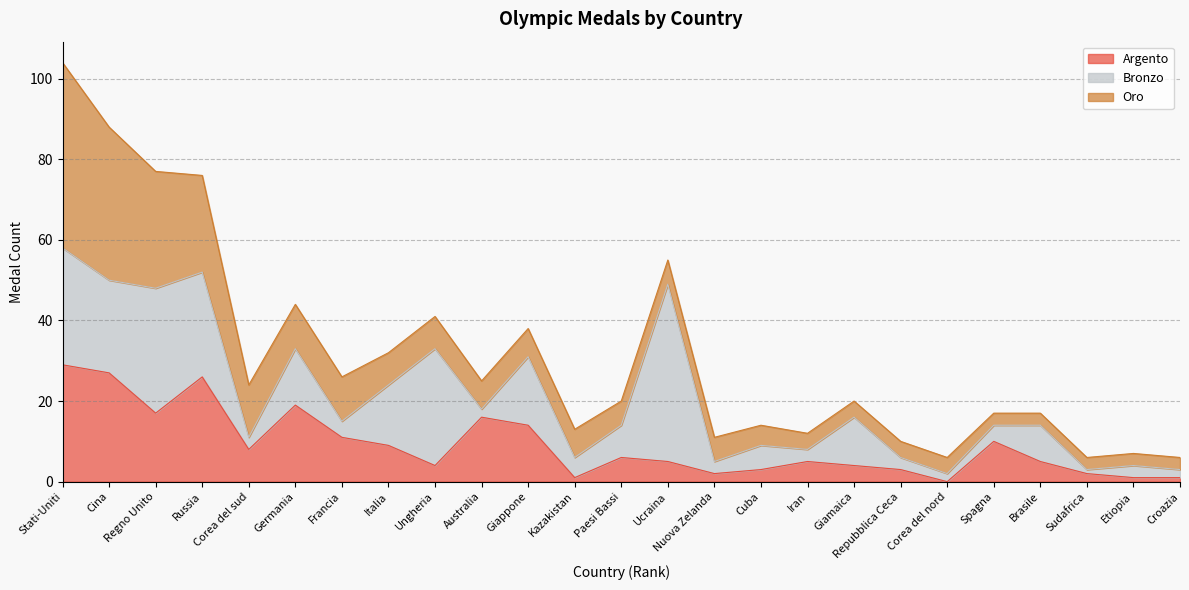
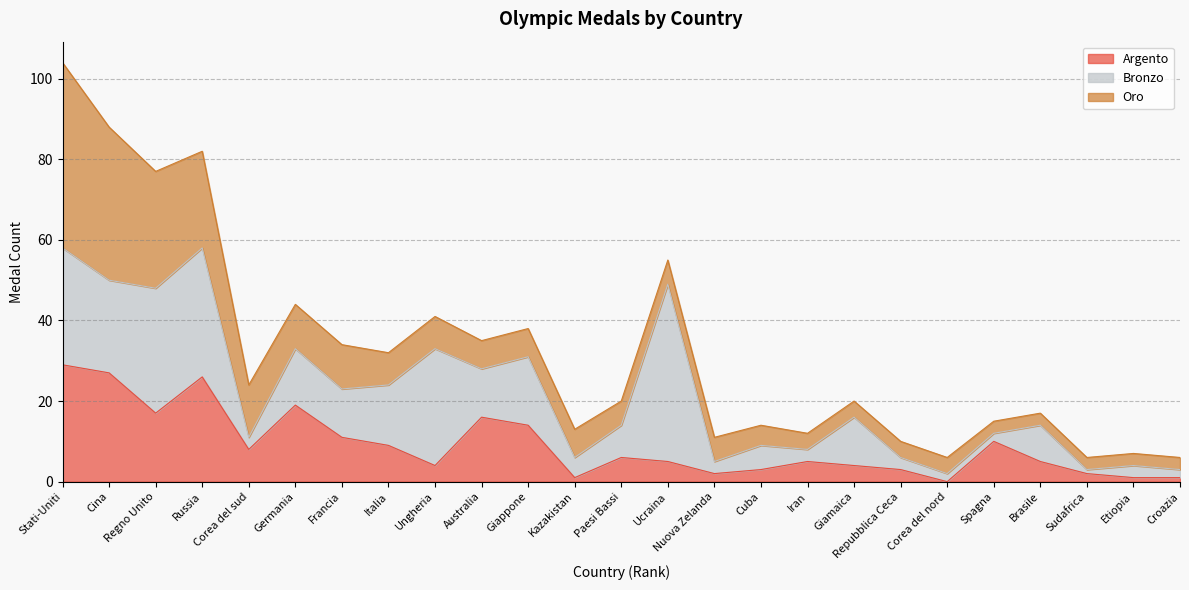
Bronzo, Russia: 26 -> 32
Bronzo, Francia: 4 -> 12
Bronzo, Australia: 2 -> 12
Bronzo, Spagna: 4 -> 2
